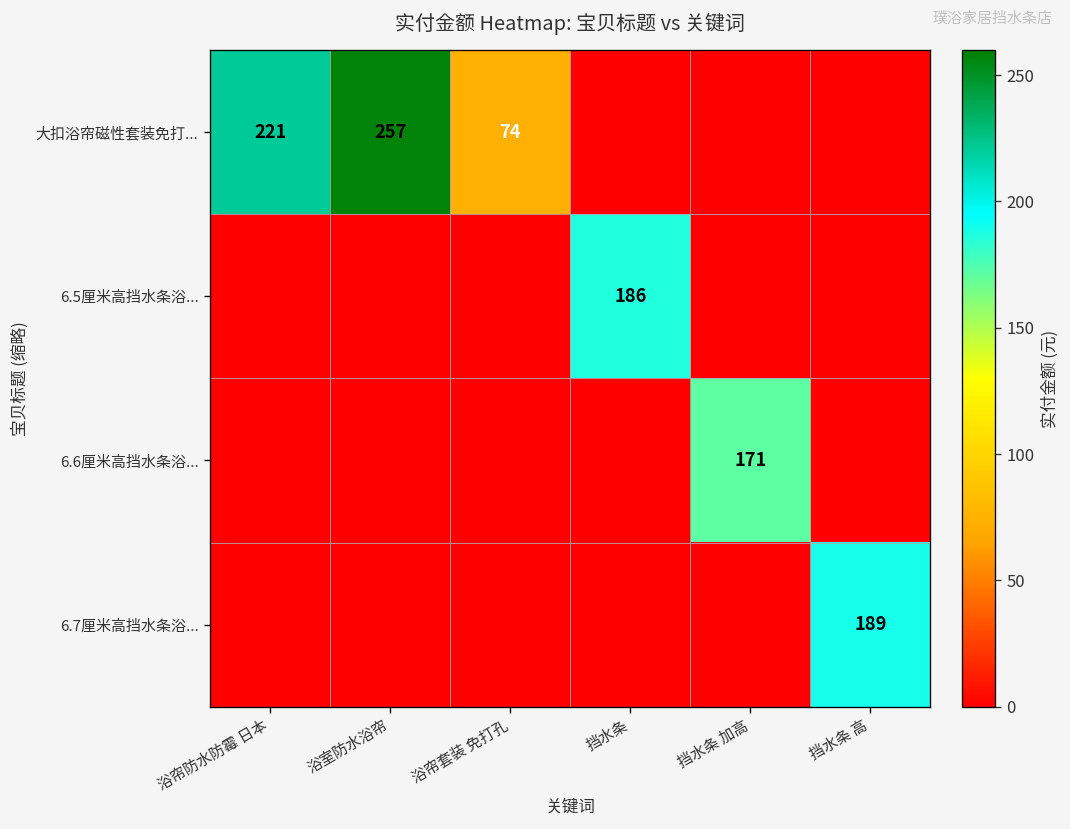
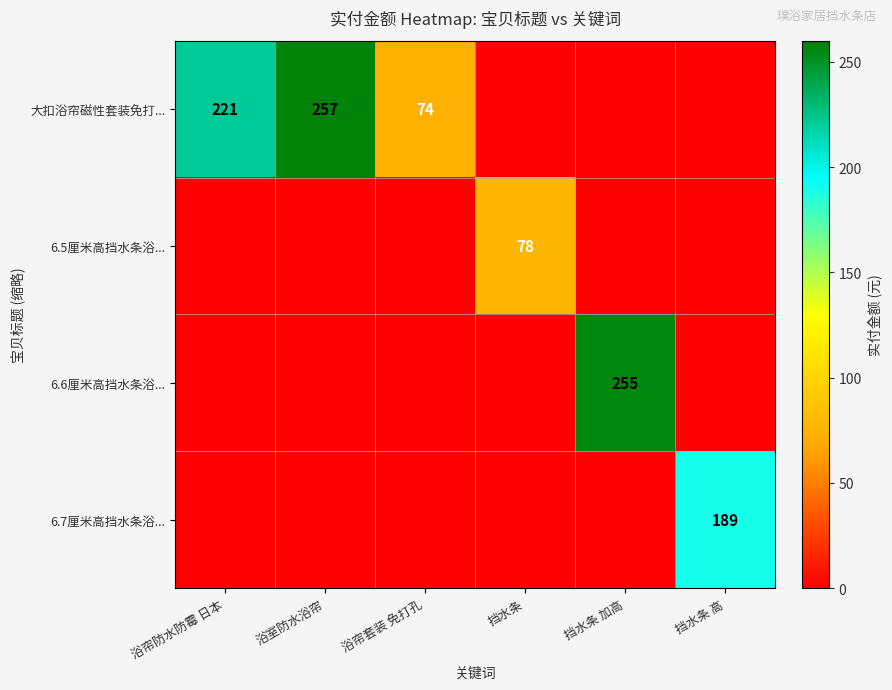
6.5厘米高挡水条浴..., 挡水条: 186 -> 78
6.6厘米高挡水条浴..., 挡水条 加高: 171 -> 255
